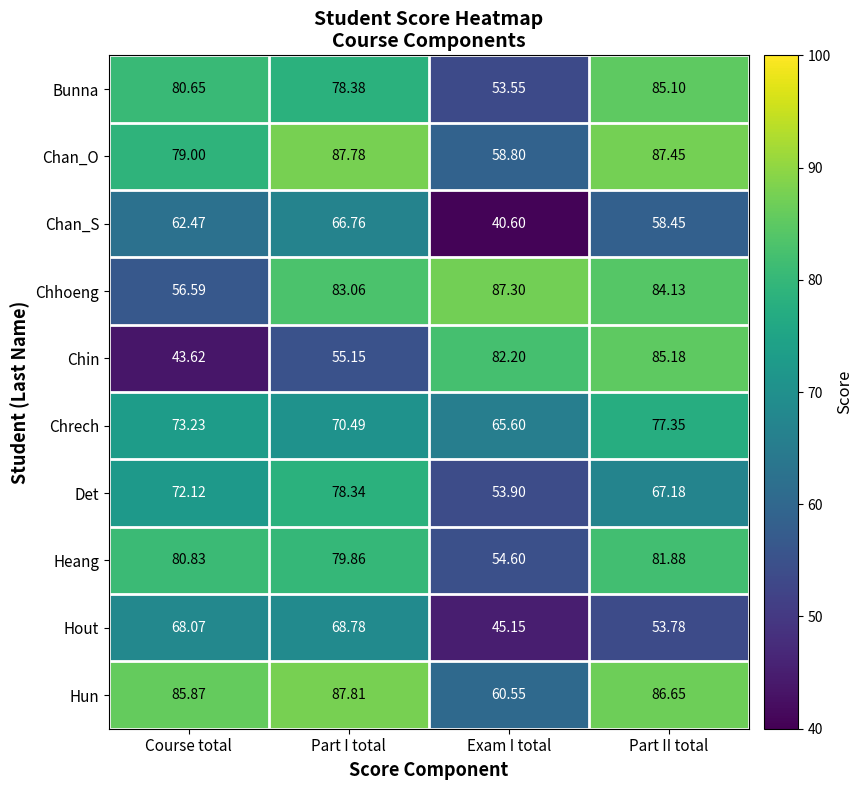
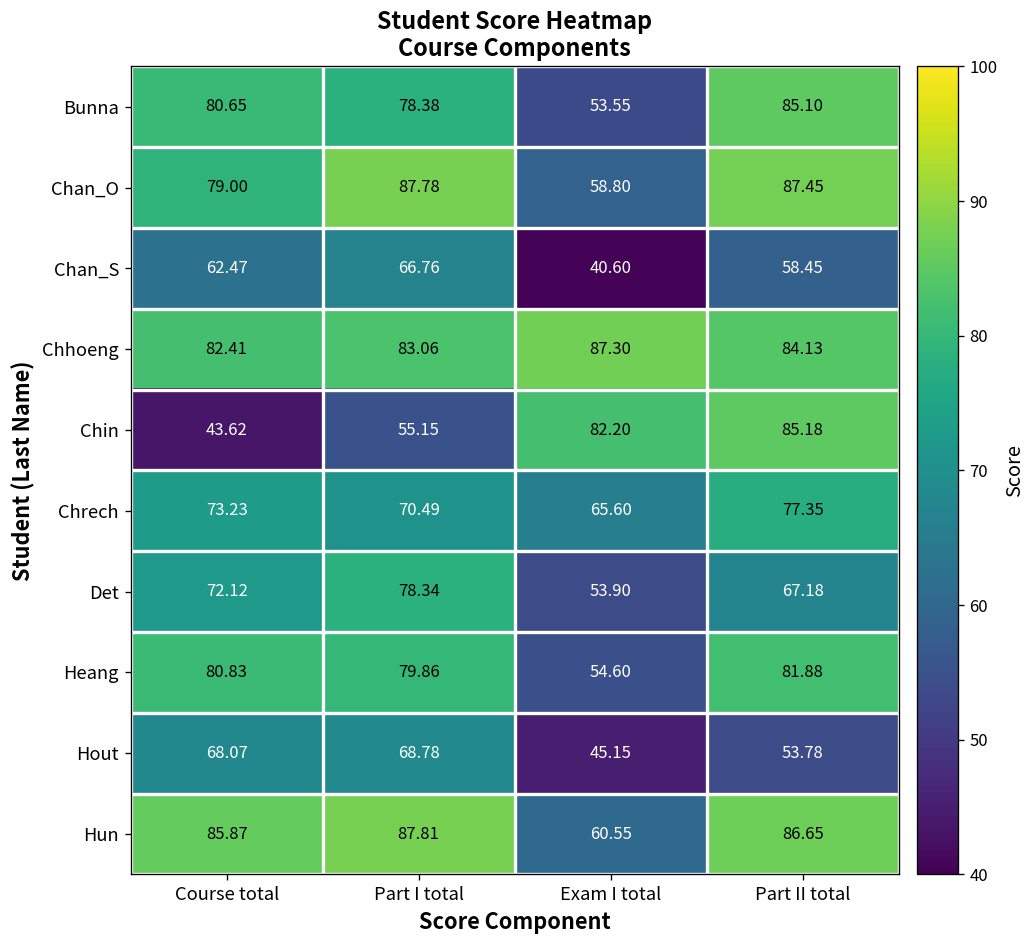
Chhoeng, Course total: 56.59 -> 82.41
